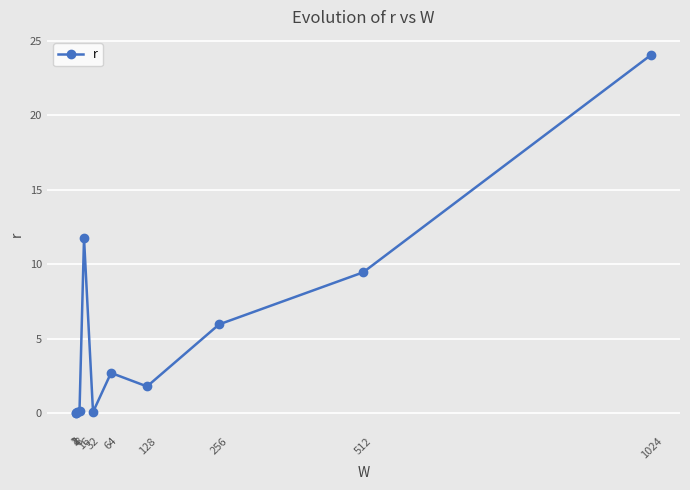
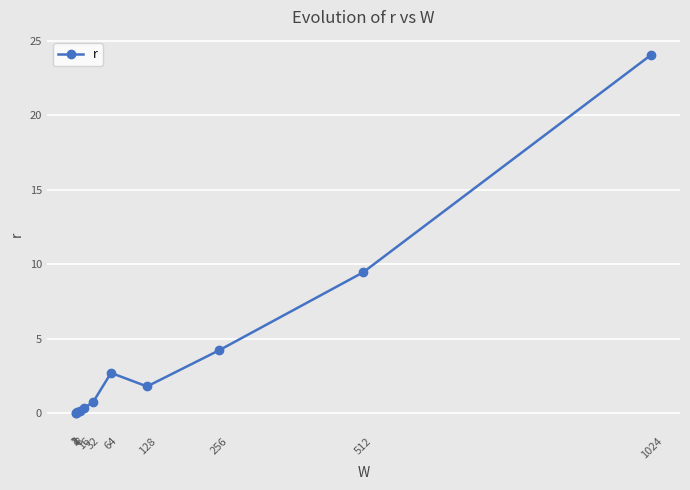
16: 11.8 -> 0.4
32: 0.1 -> 0.8
256: 6.0 -> 4.2
